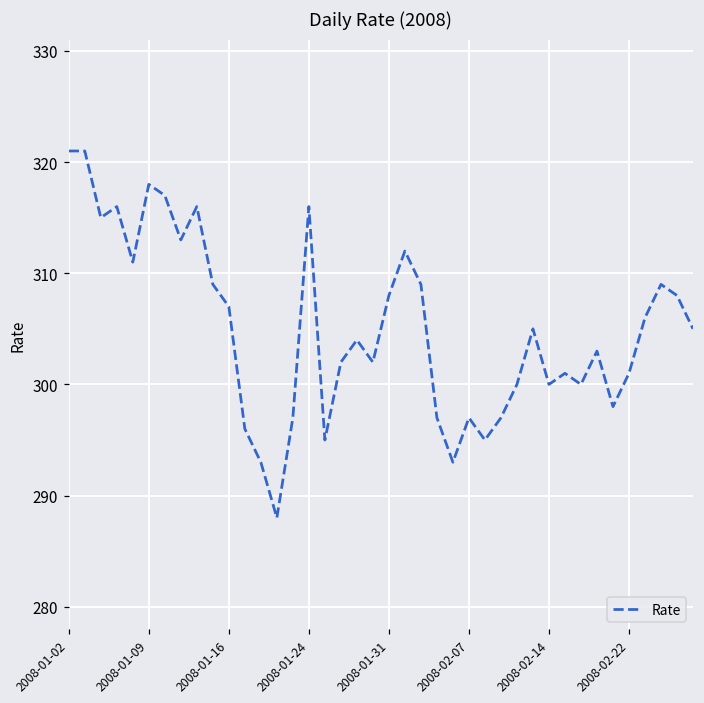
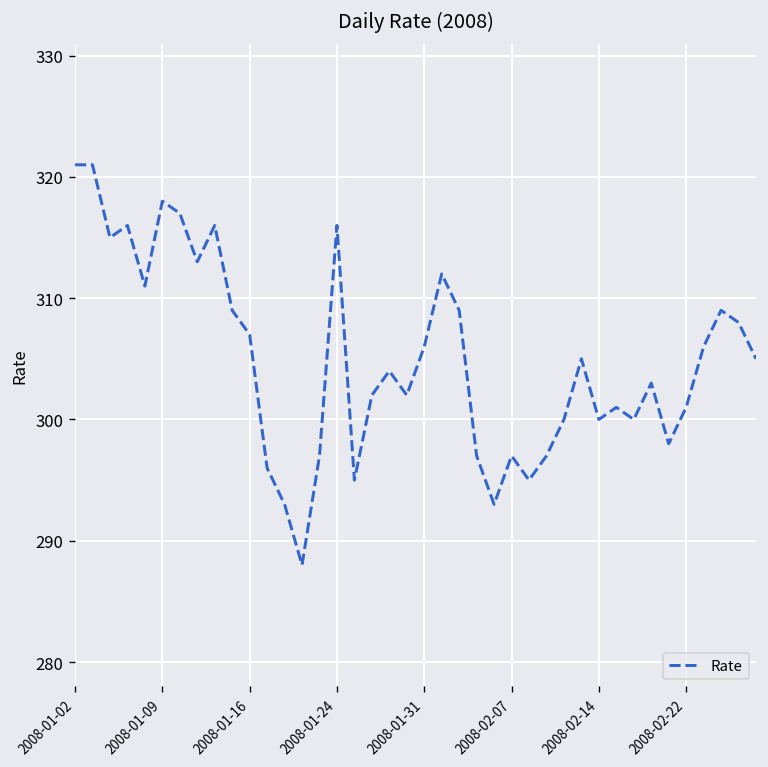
2008-01-31: 308 -> 306
